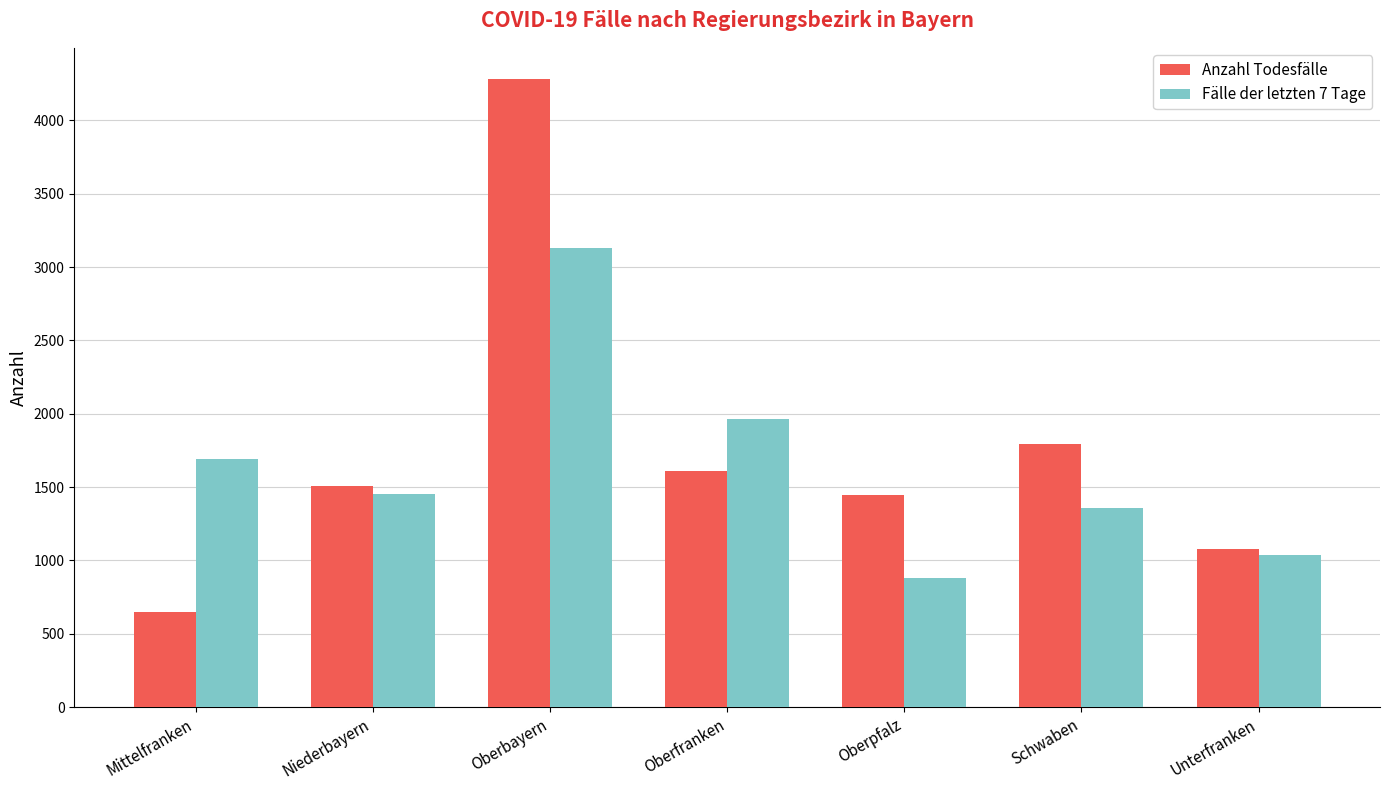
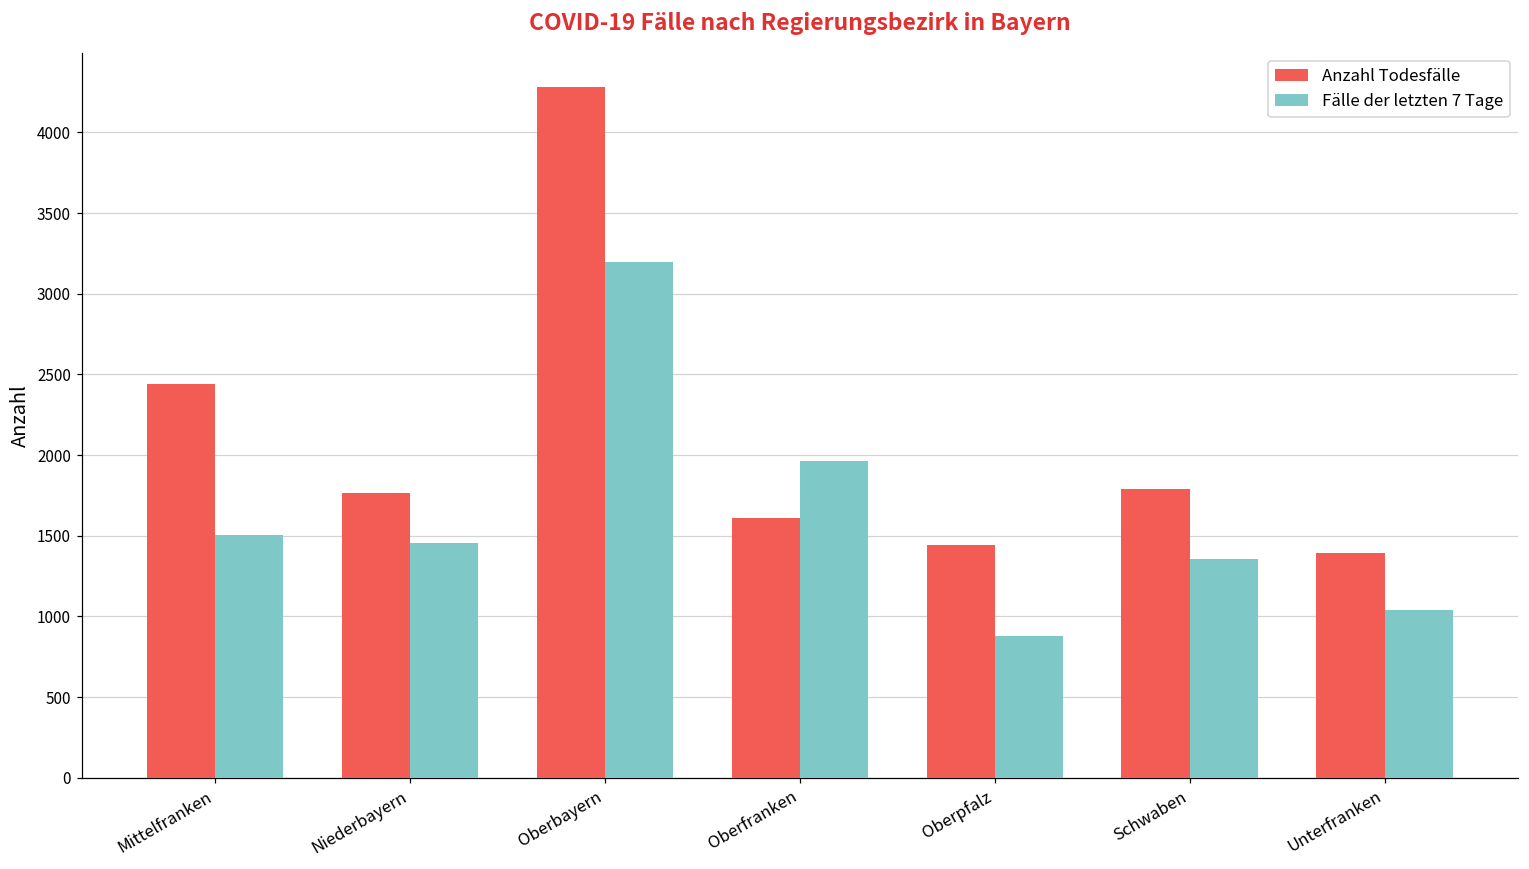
Anzahl Todesfälle, Mittelfranken: 650 -> 2440
Fälle der letzten 7 Tage, Mittelfranken: 1690 -> 1510
Anzahl Todesfälle, Niederbayern: 1510 -> 1770
Fälle der letzten 7 Tage, Oberbayern: 3130 -> 3200
Anzahl Todesfälle, Unterfranken: 1080 -> 1390
